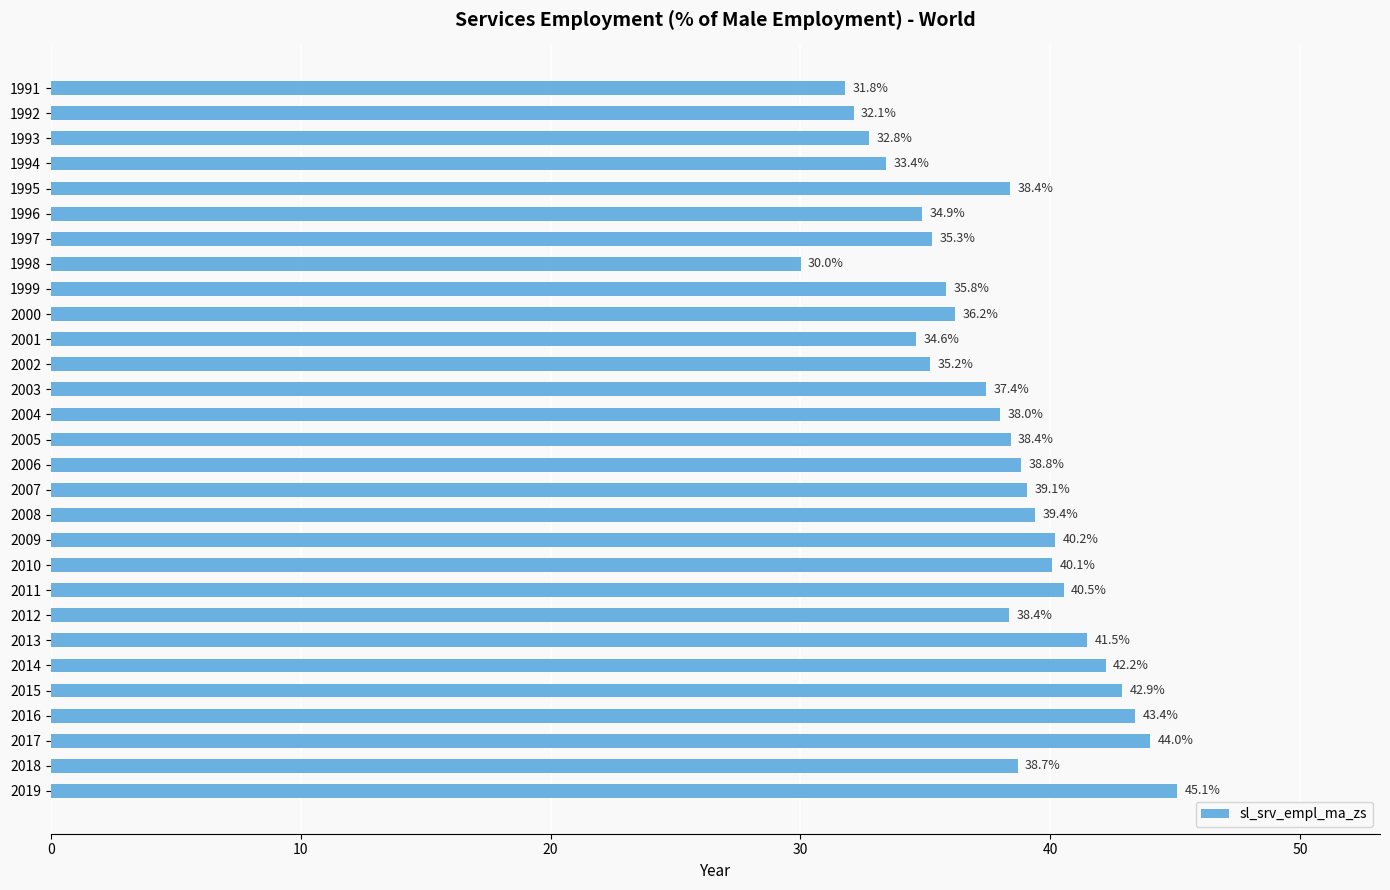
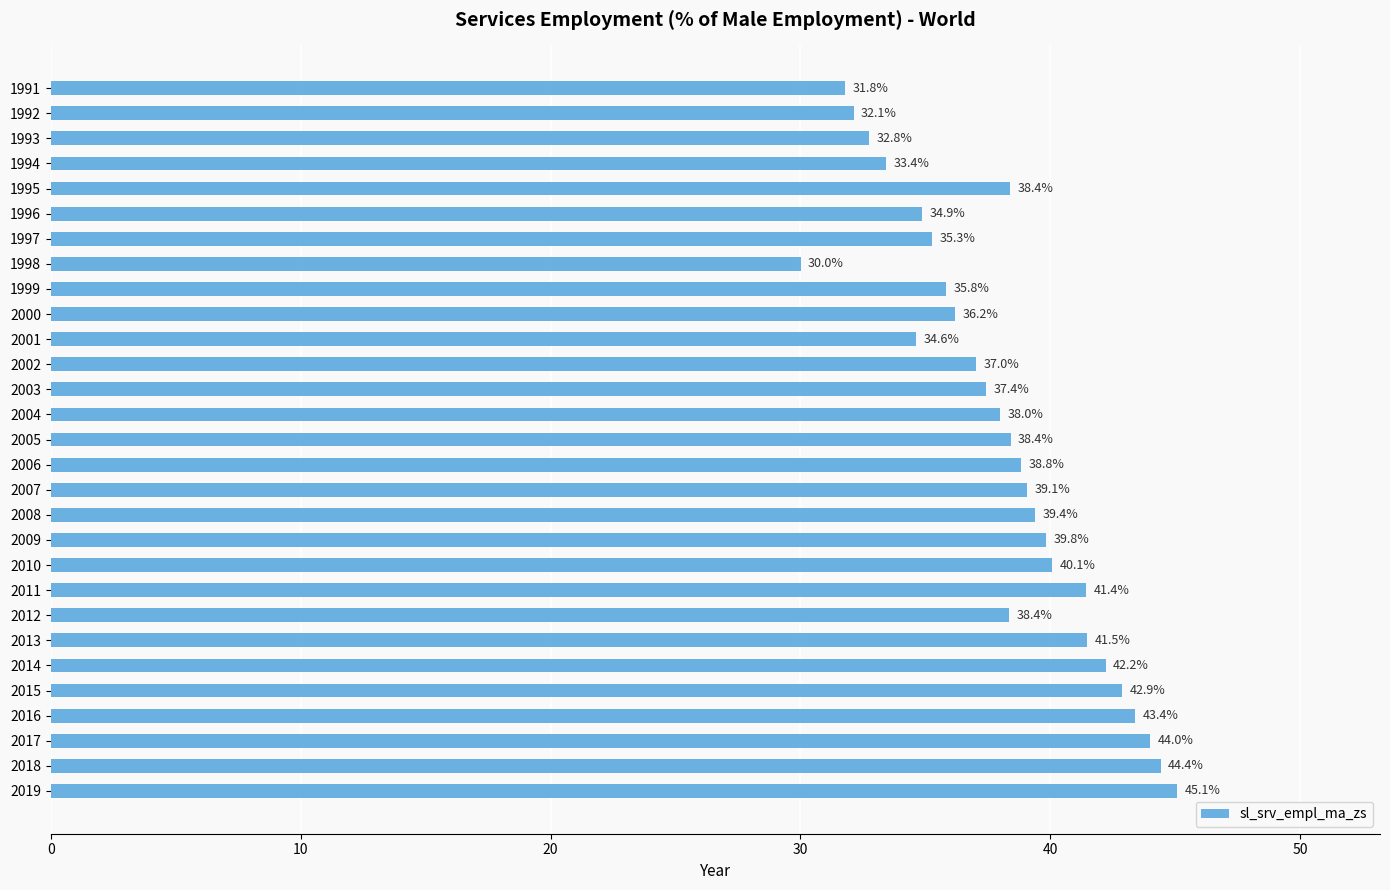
2002: 35.2% -> 37.0%
2009: 40.2% -> 39.8%
2011: 40.5% -> 41.4%
2018: 38.7% -> 44.4%
